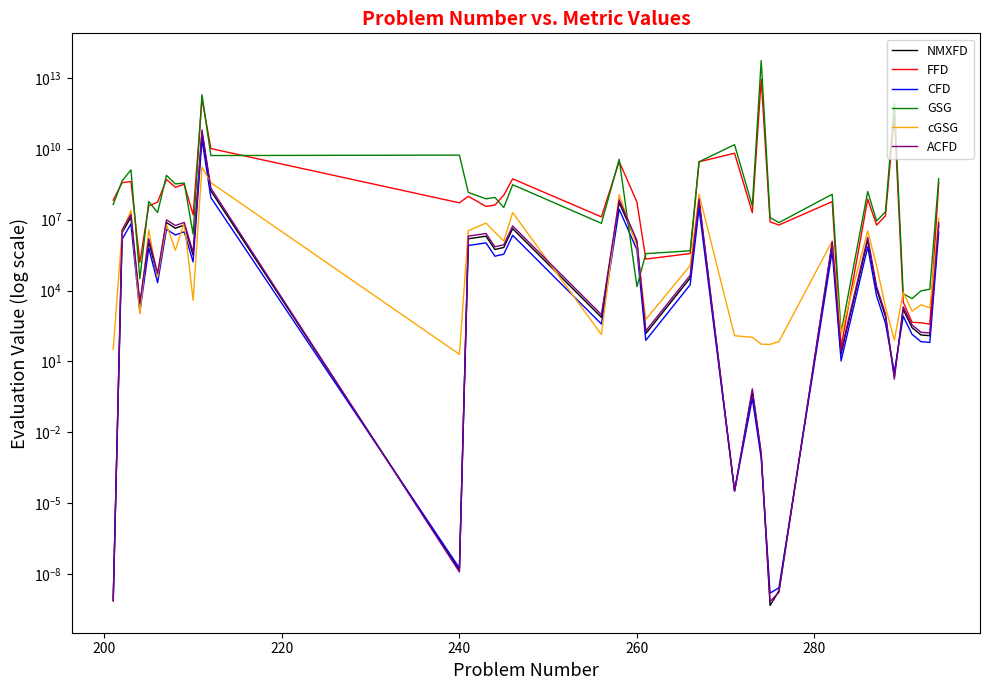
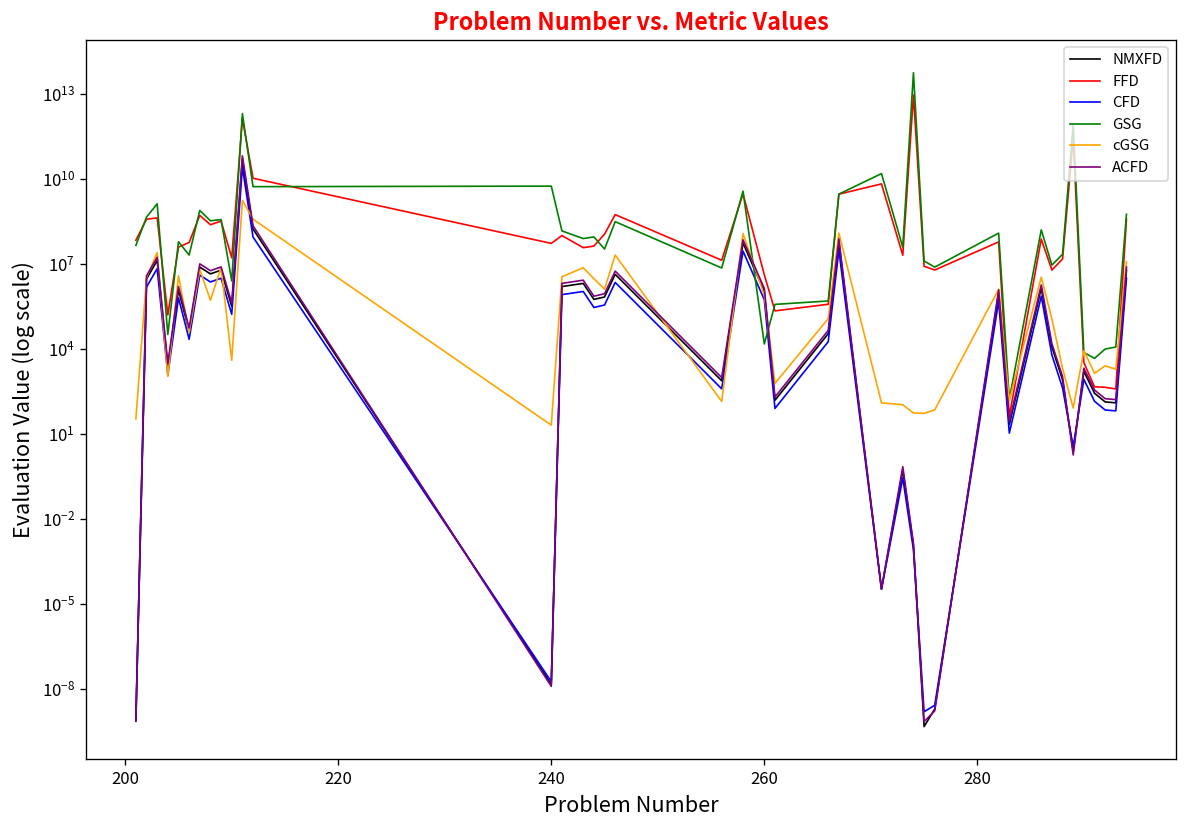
FFD, 260: 60000000 -> 4000000
